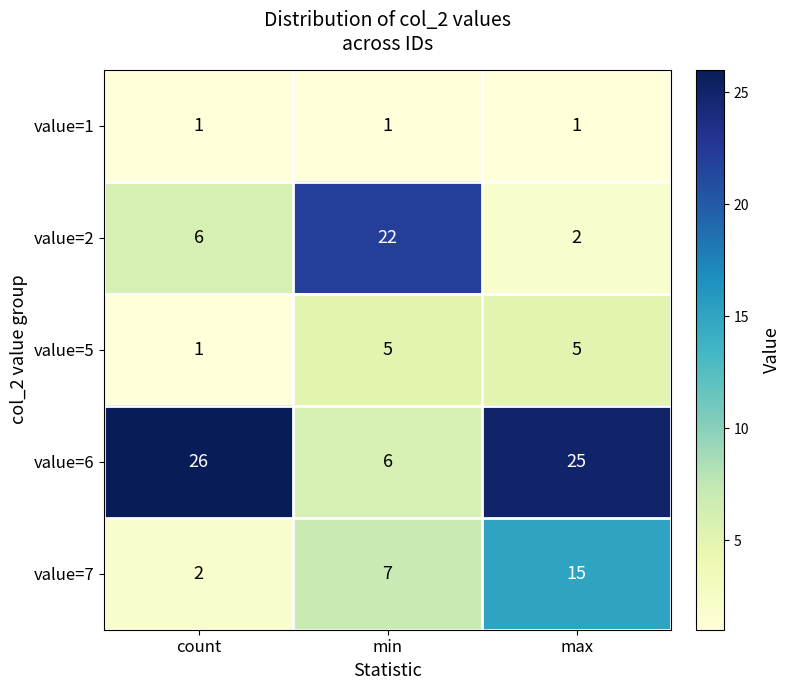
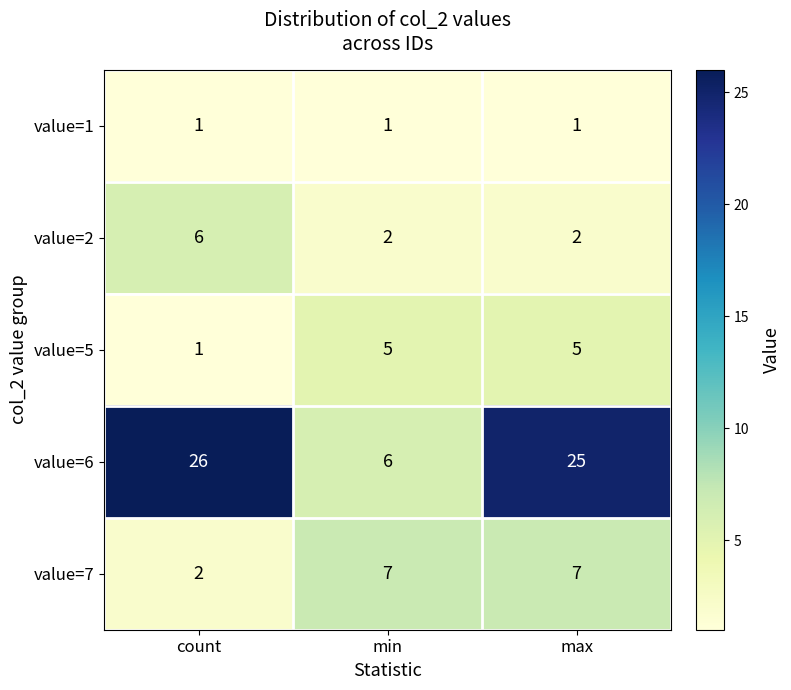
value=2, min: 22 -> 2
value=7, max: 15 -> 7
